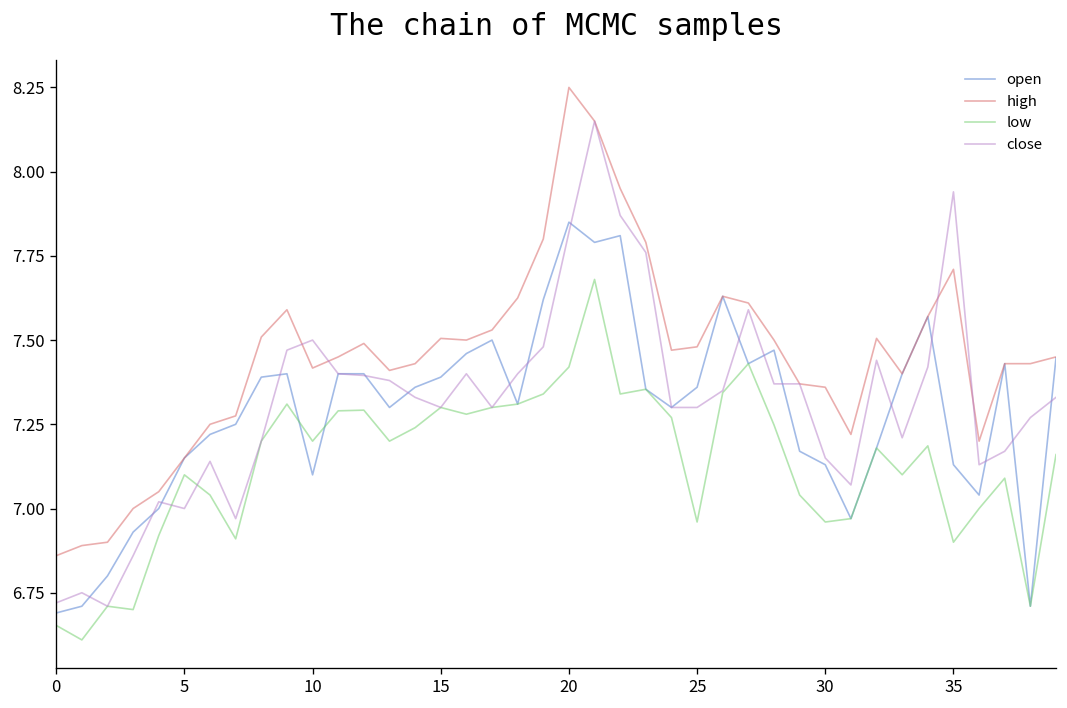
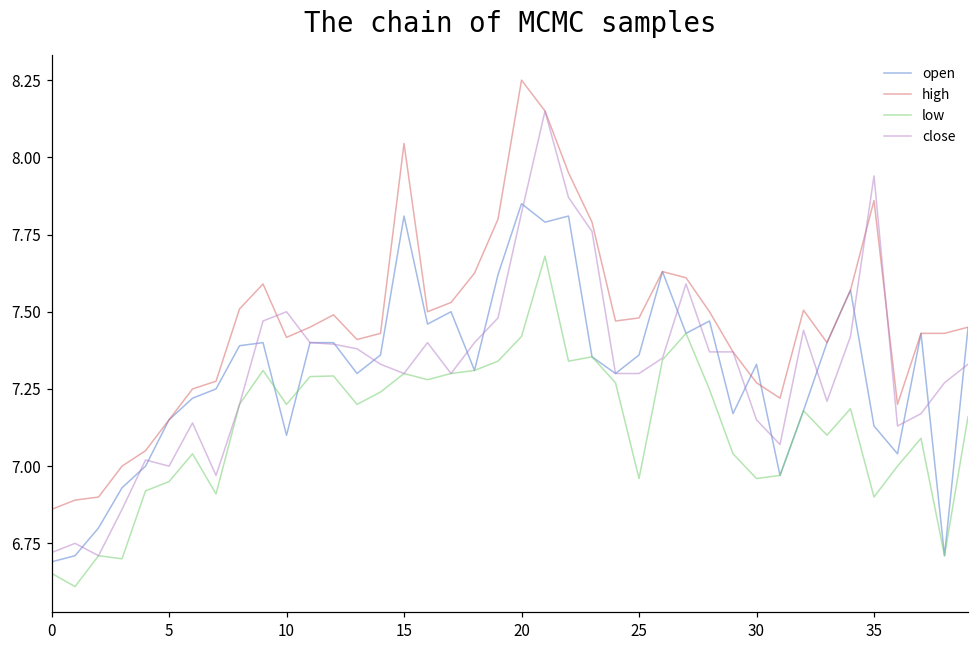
low, 5: 7.10 -> 6.95
open, 15: 7.39 -> 7.81
high, 15: 7.51 -> 8.05
open, 30: 7.13 -> 7.33
high, 30: 7.36 -> 7.27
high, 35: 7.71 -> 7.86
